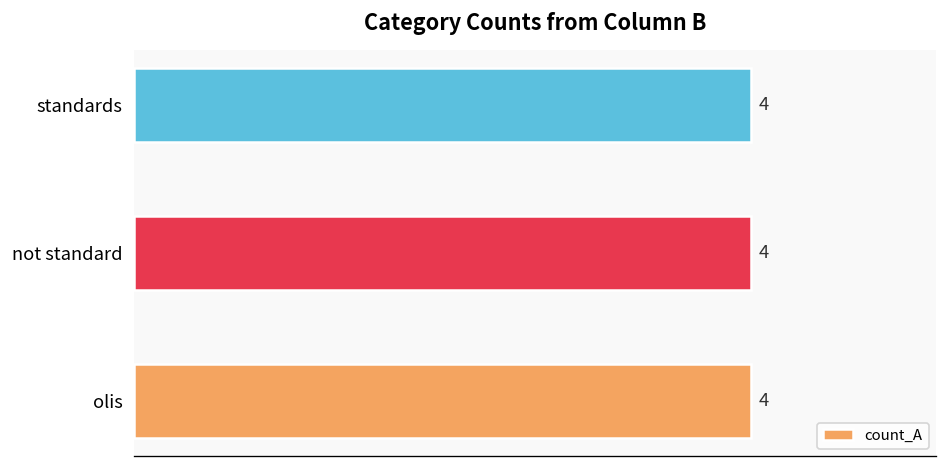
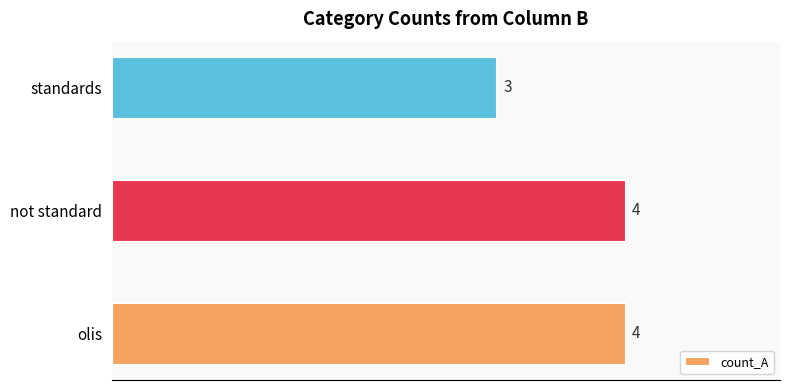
standards: 4 -> 3
